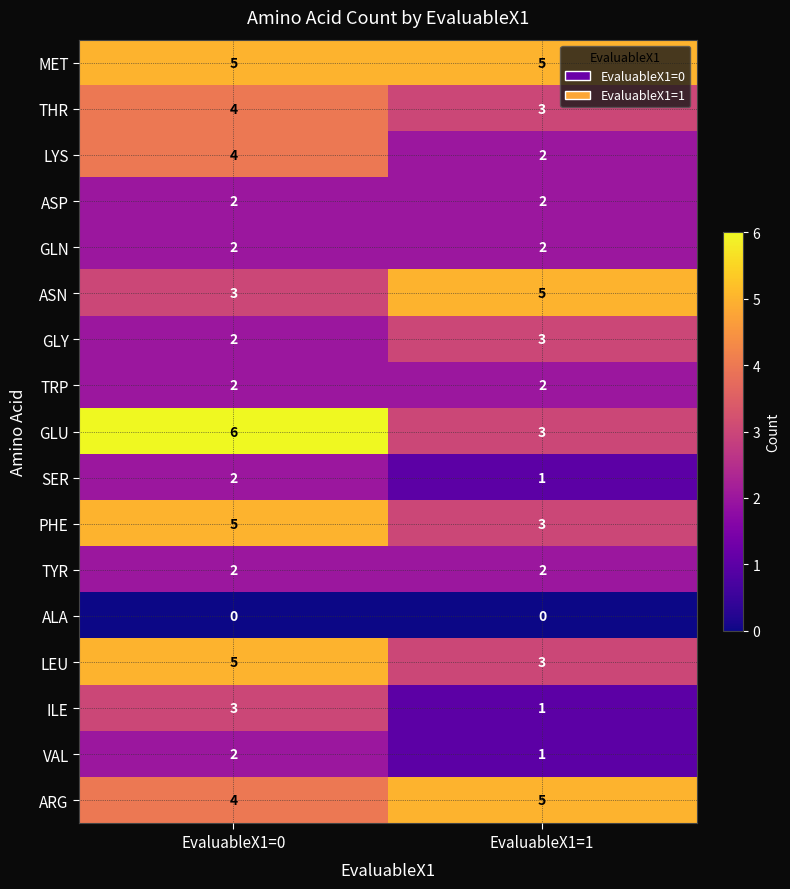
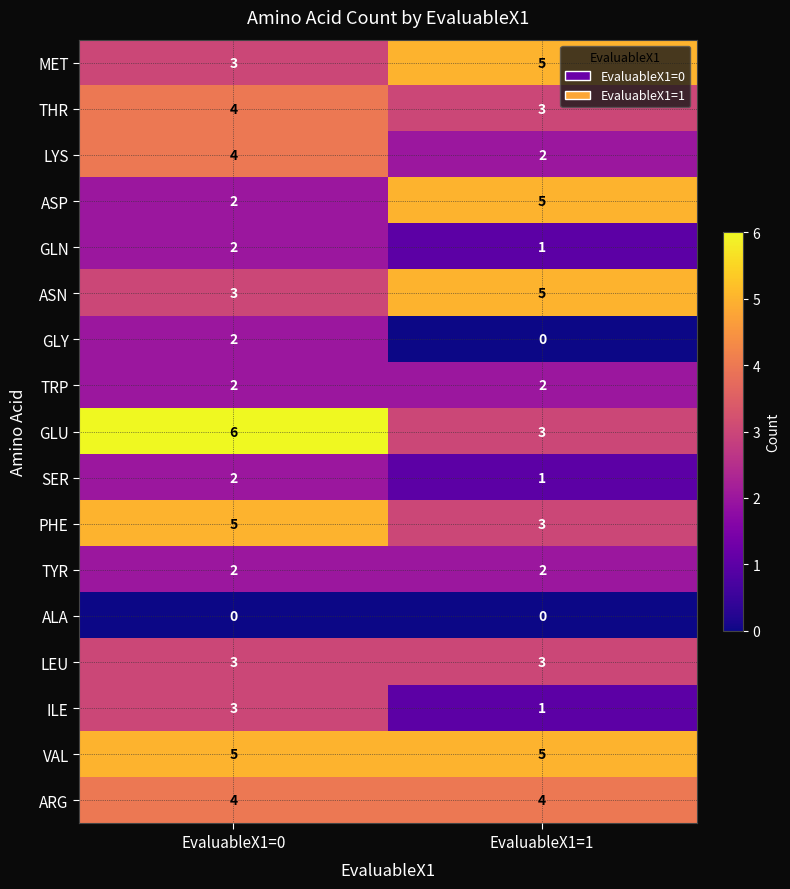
MET, EvaluableX1=0: 5 -> 3
ASP, EvaluableX1=1: 2 -> 5
GLN, EvaluableX1=1: 2 -> 1
GLY, EvaluableX1=1: 3 -> 0
LEU, EvaluableX1=0: 5 -> 3
VAL, EvaluableX1=0: 2 -> 5
VAL, EvaluableX1=1: 1 -> 5
ARG, EvaluableX1=1: 5 -> 4
